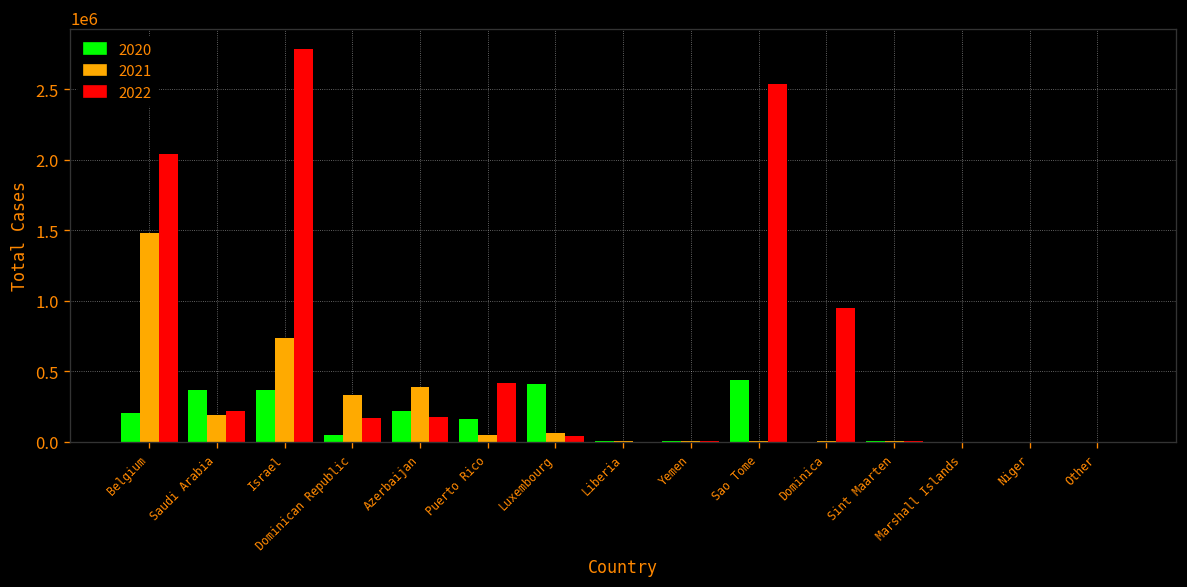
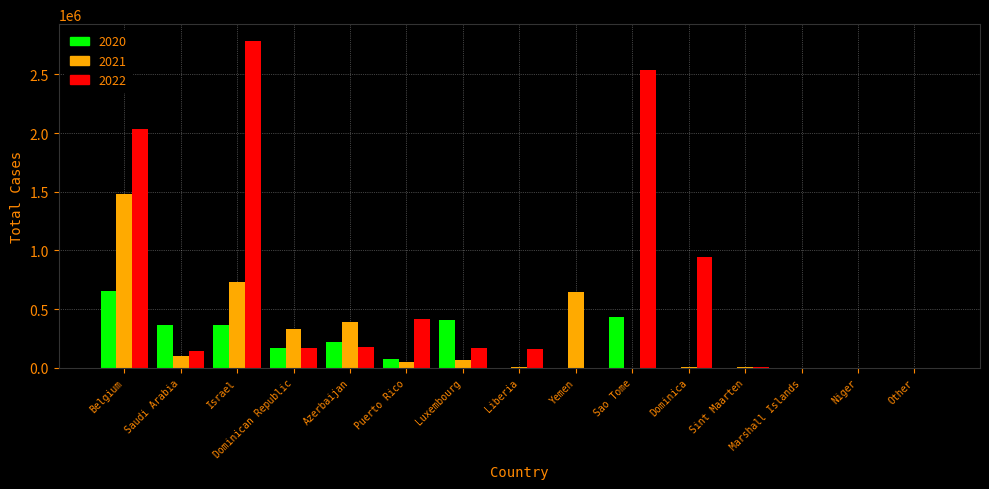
2020, Belgium: 200000 -> 650000
2021, Saudi Arabia: 190000 -> 100000
2022, Saudi Arabia: 220000 -> 140000
2020, Dominican Republic: 50000 -> 170000
2020, Puerto Rico: 160000 -> 80000
2022, Luxembourg: 40000 -> 170000
2022, Liberia: 0 -> 160000
2021, Yemen: 10000 -> 650000
